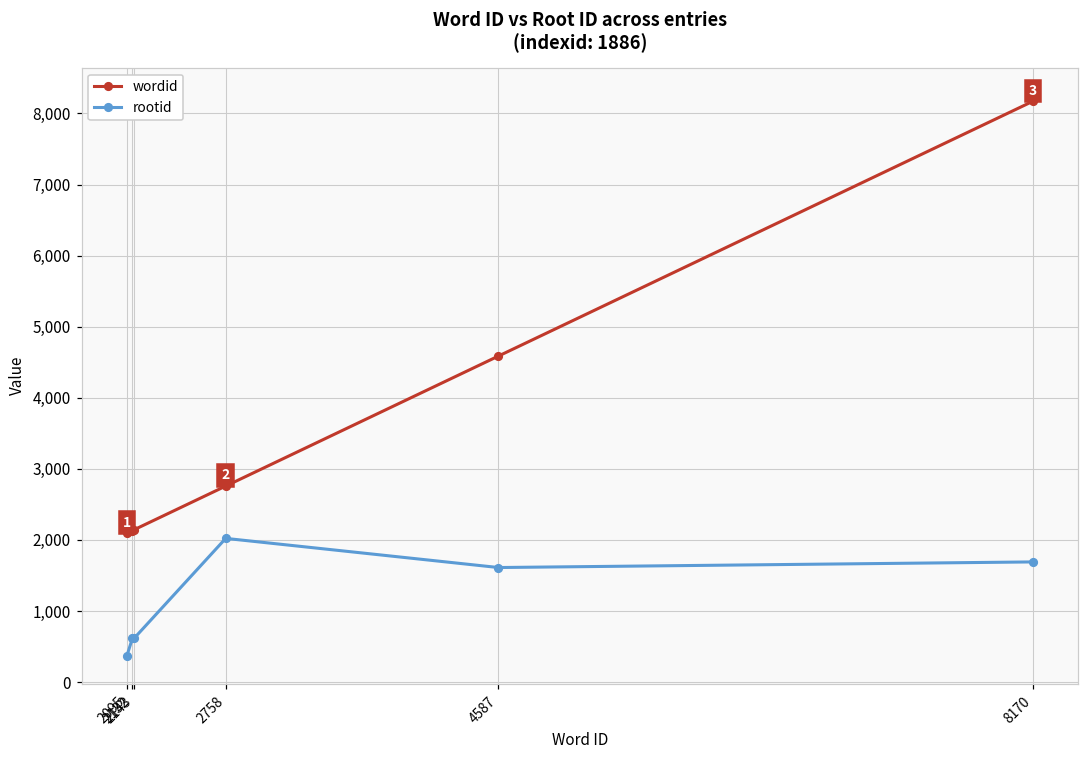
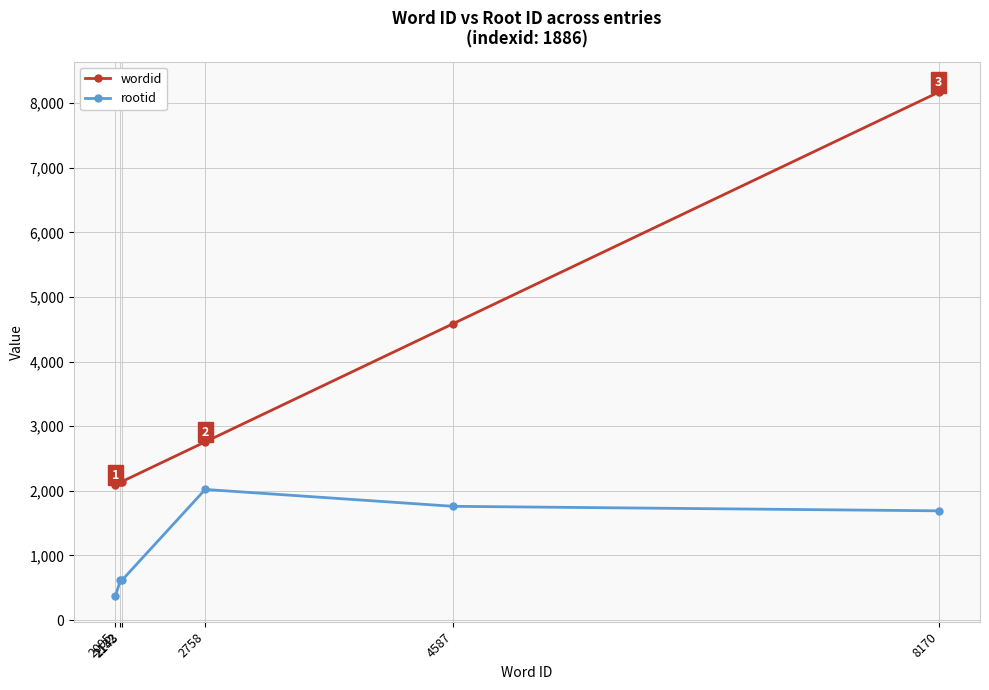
rootid, 4587: 1,600 -> 1,800
